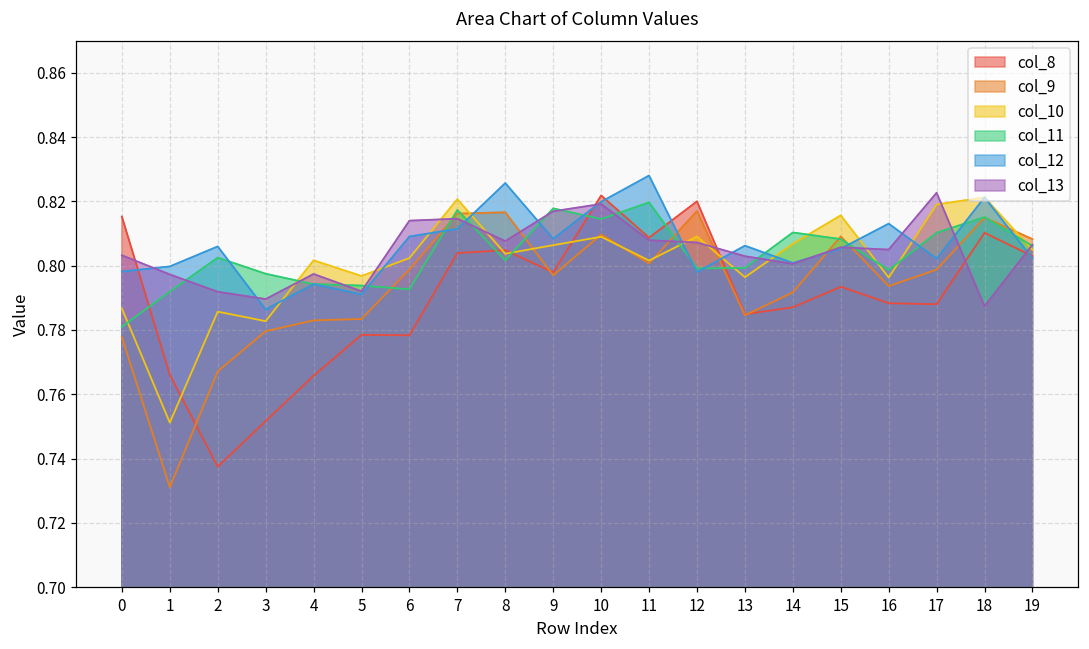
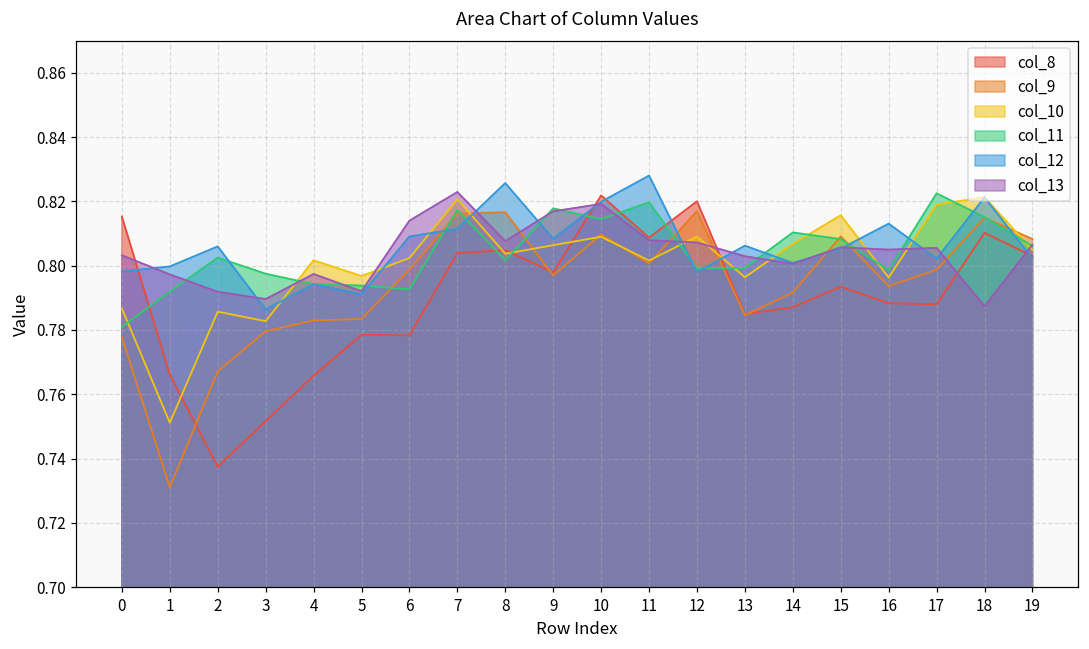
col_13, 7: 0.815 -> 0.823
col_11, 17: 0.810 -> 0.822
col_13, 17: 0.823 -> 0.806
